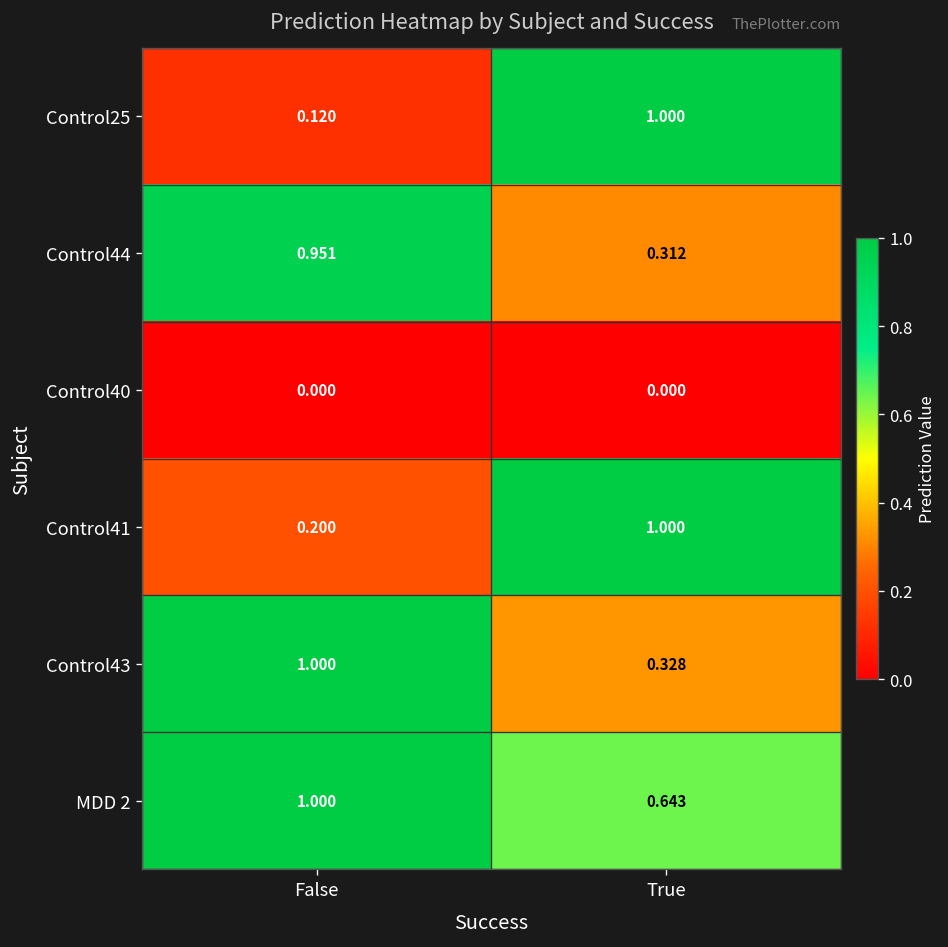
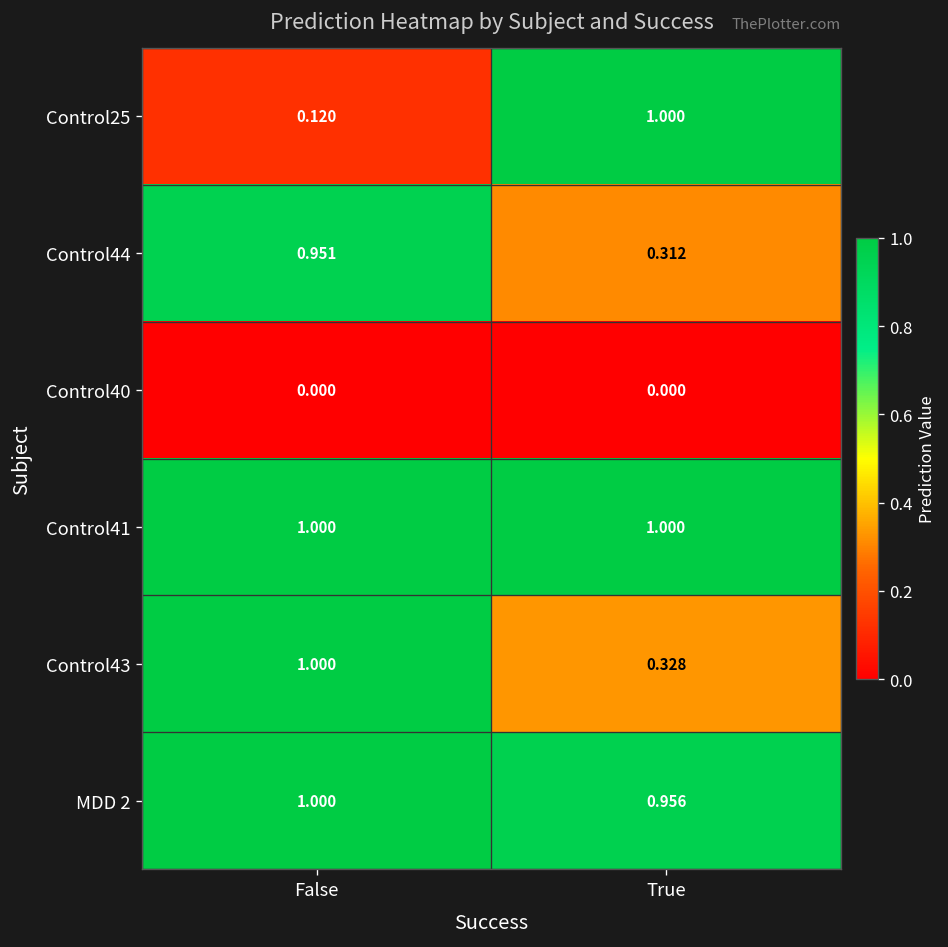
Control41, False: 0.200 -> 1.000
MDD 2, True: 0.643 -> 0.956
